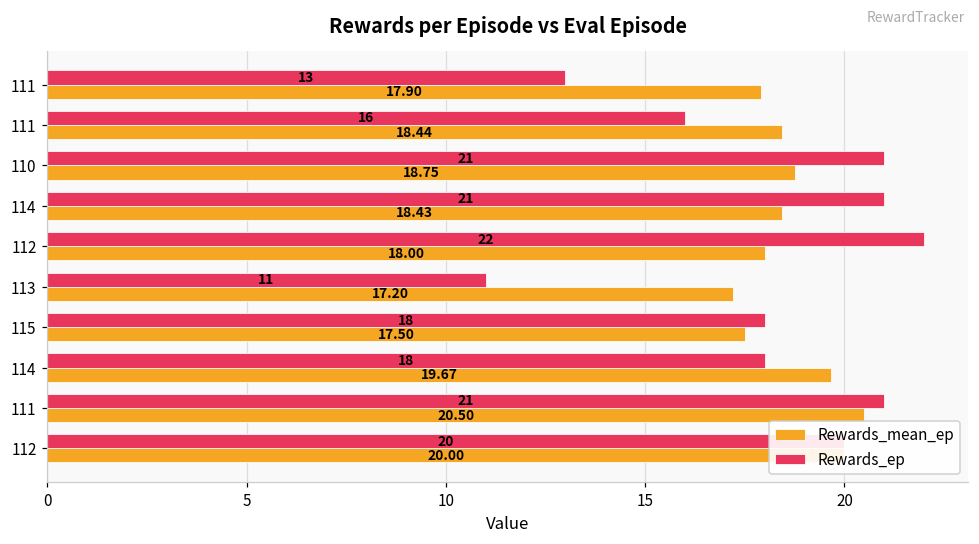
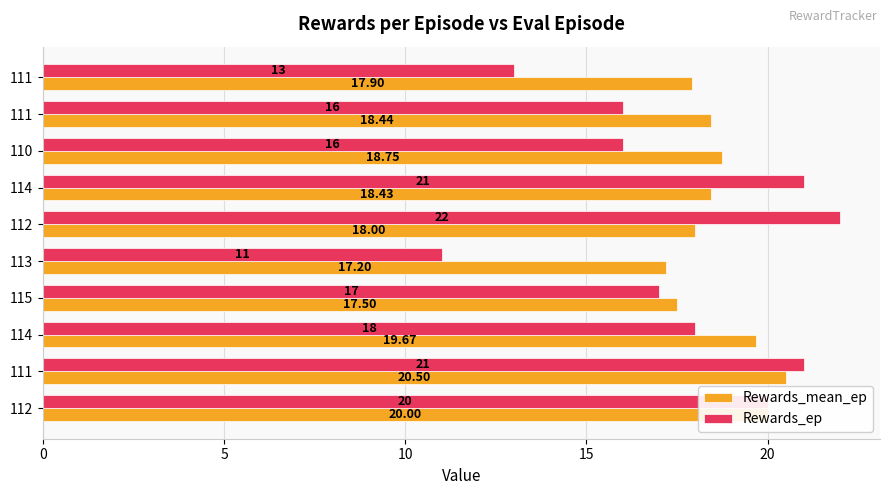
Rewards_ep, 110: 21 -> 16
Rewards_ep, 115: 18 -> 17
